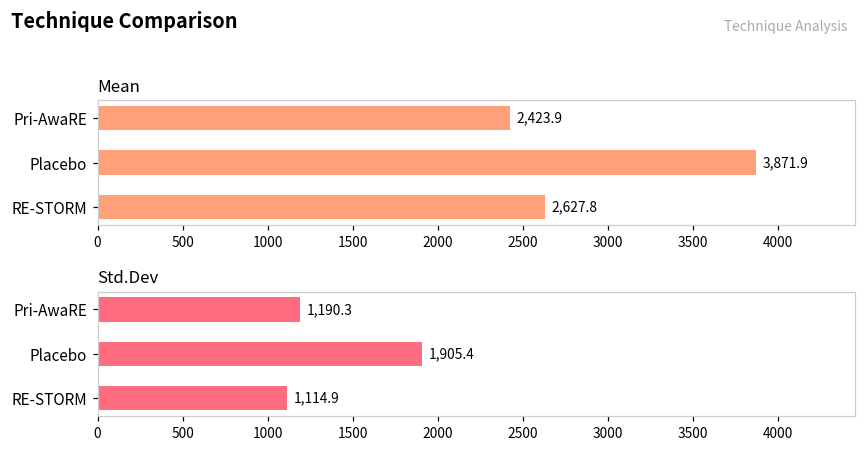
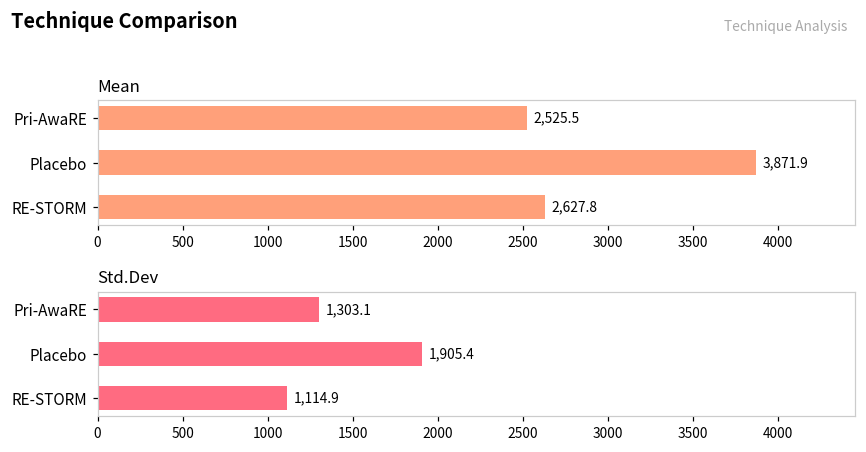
Mean, Pri-AwaRE: 2,423.9 -> 2,525.5
Std.Dev, Pri-AwaRE: 1,190.3 -> 1,303.1
